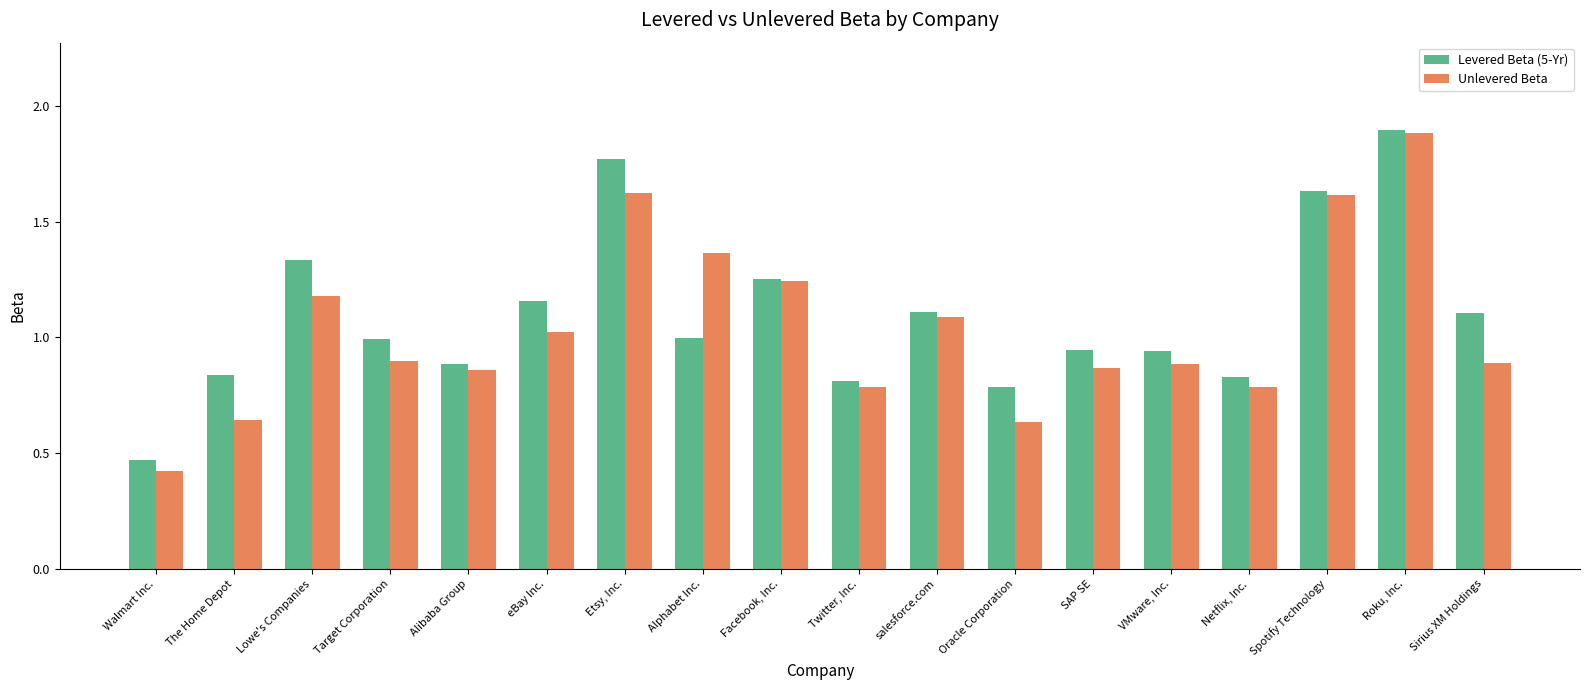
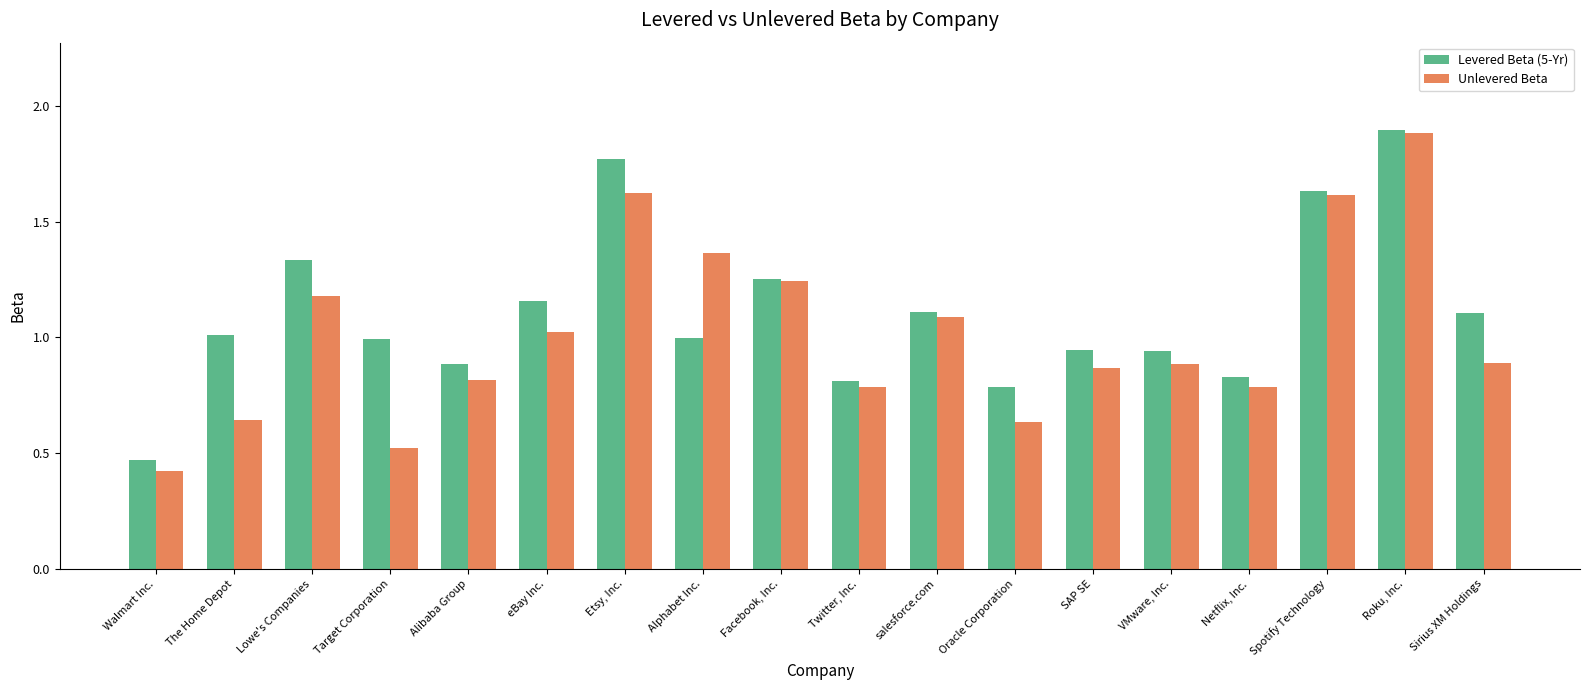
Levered Beta (5-Yr), The Home Depot: 0.84 -> 1.01
Unlevered Beta, Target Corporation: 0.90 -> 0.52
Unlevered Beta, Alibaba Group: 0.86 -> 0.82
